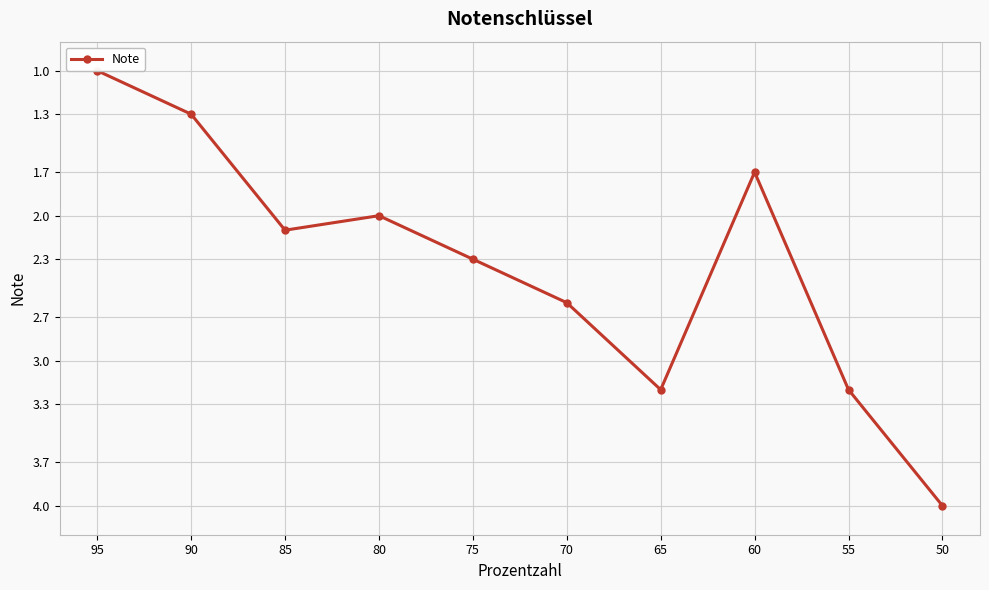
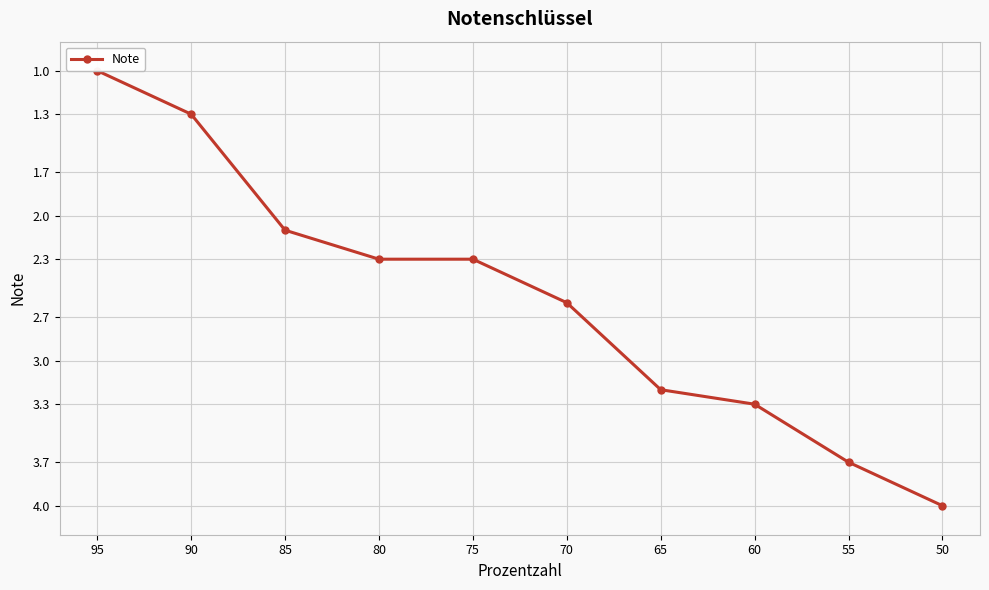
80: 2.0 -> 2.3
60: 1.7 -> 3.3
55: 3.2 -> 3.7
